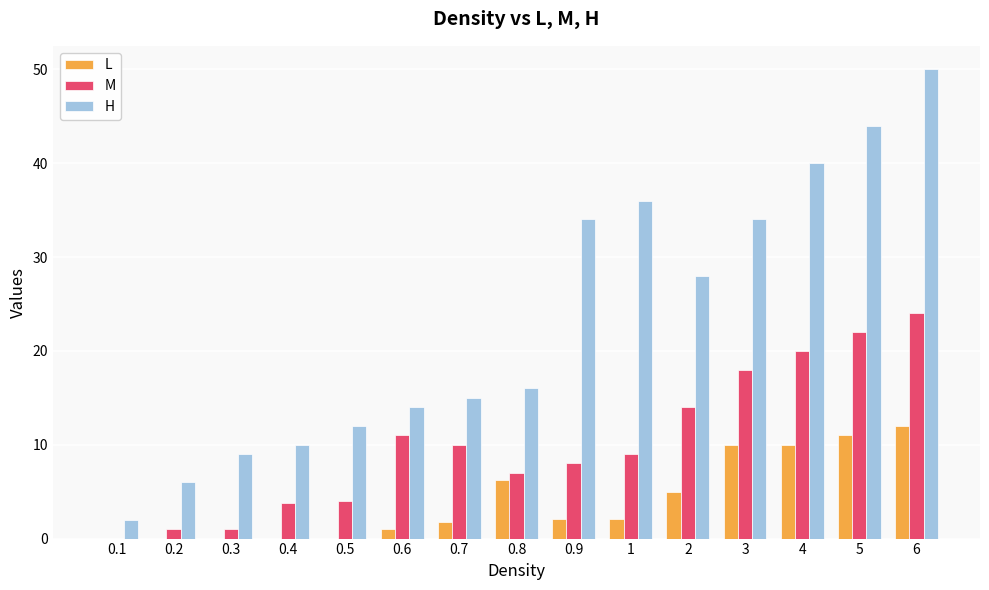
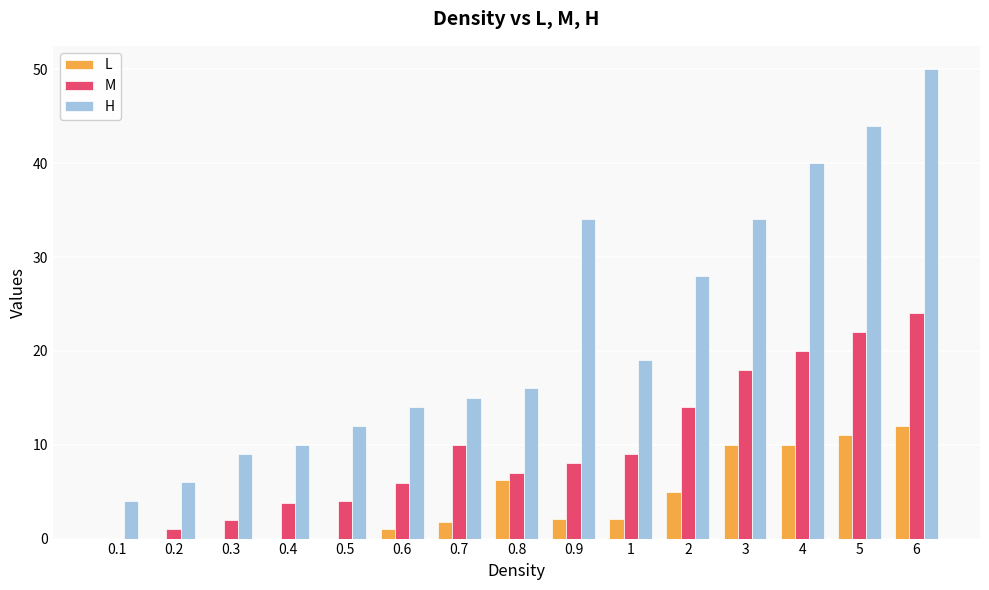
H, 0.1: 2 -> 4
M, 0.3: 1 -> 2
M, 0.6: 11 -> 6
H, 1: 36 -> 19
